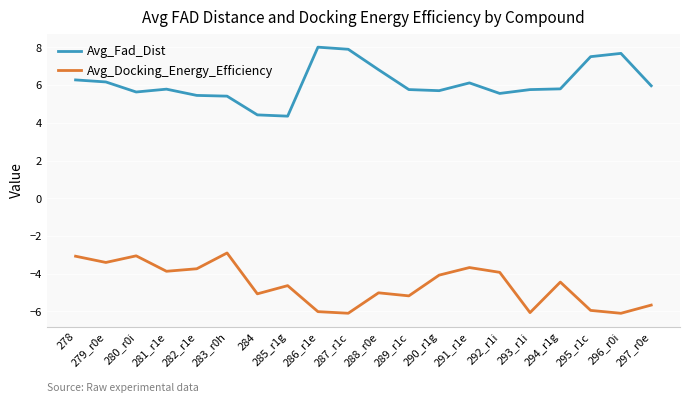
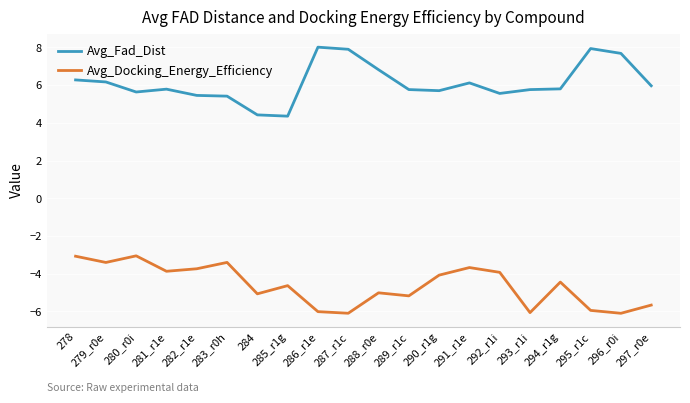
Avg_Docking_Energy_Efficiency, 283_r0h: -2.9 -> -3.4
Avg_Fad_Dist, 295_r1c: 7.5 -> 7.9
